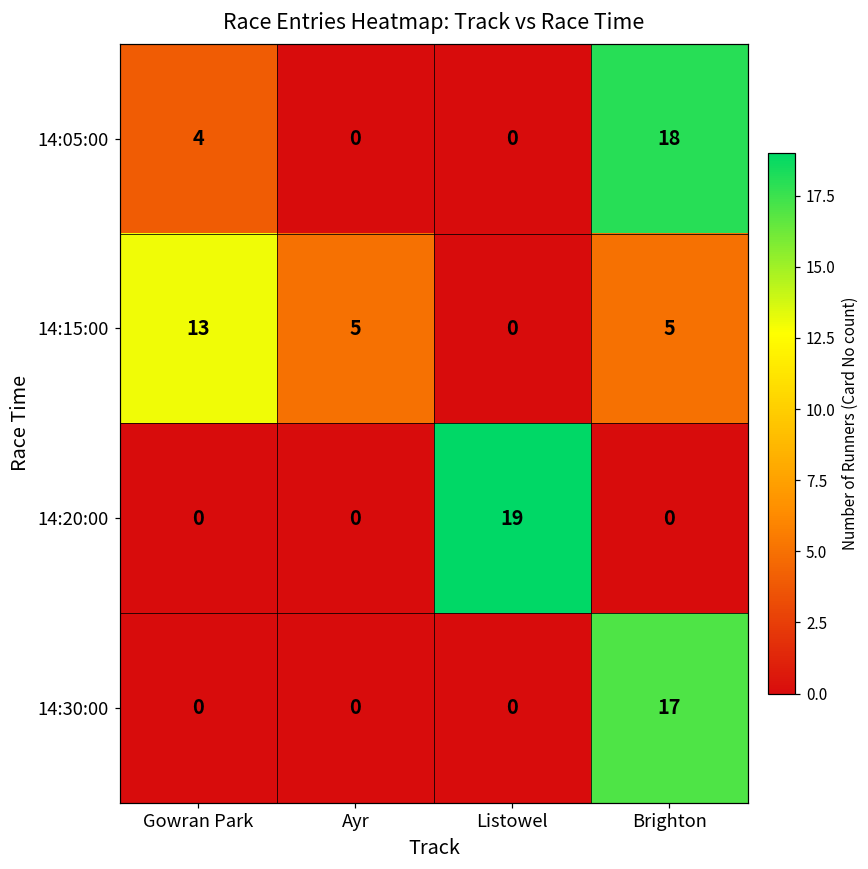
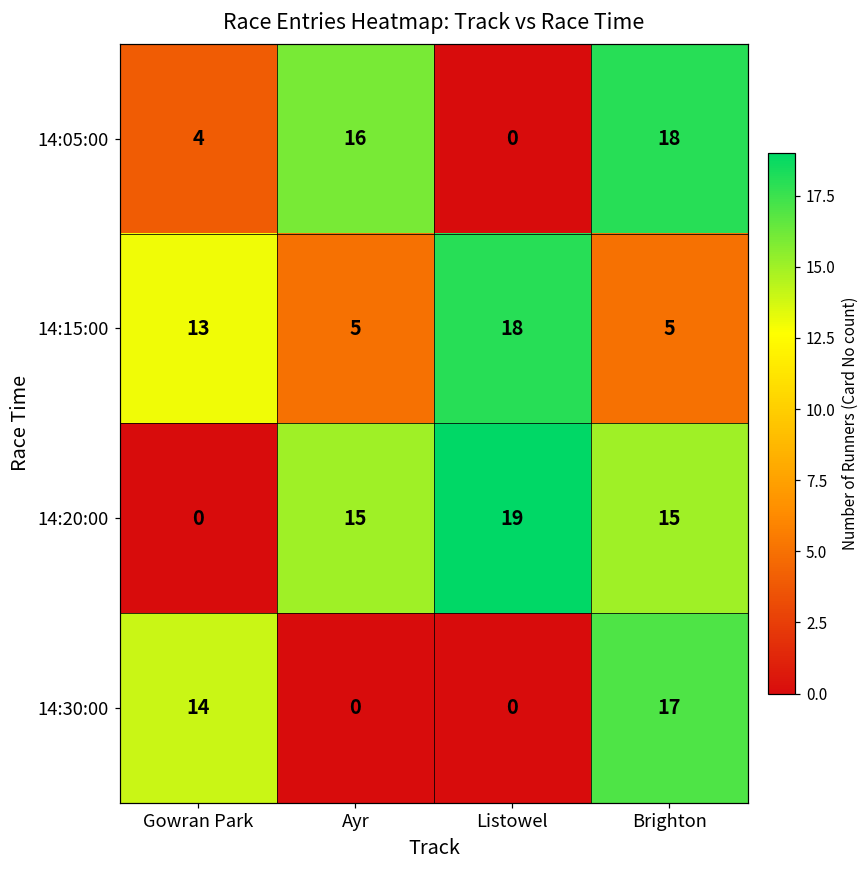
14:05:00, Ayr: 0 -> 16
14:15:00, Listowel: 0 -> 18
14:20:00, Ayr: 0 -> 15
14:20:00, Brighton: 0 -> 15
14:30:00, Gowran Park: 0 -> 14
